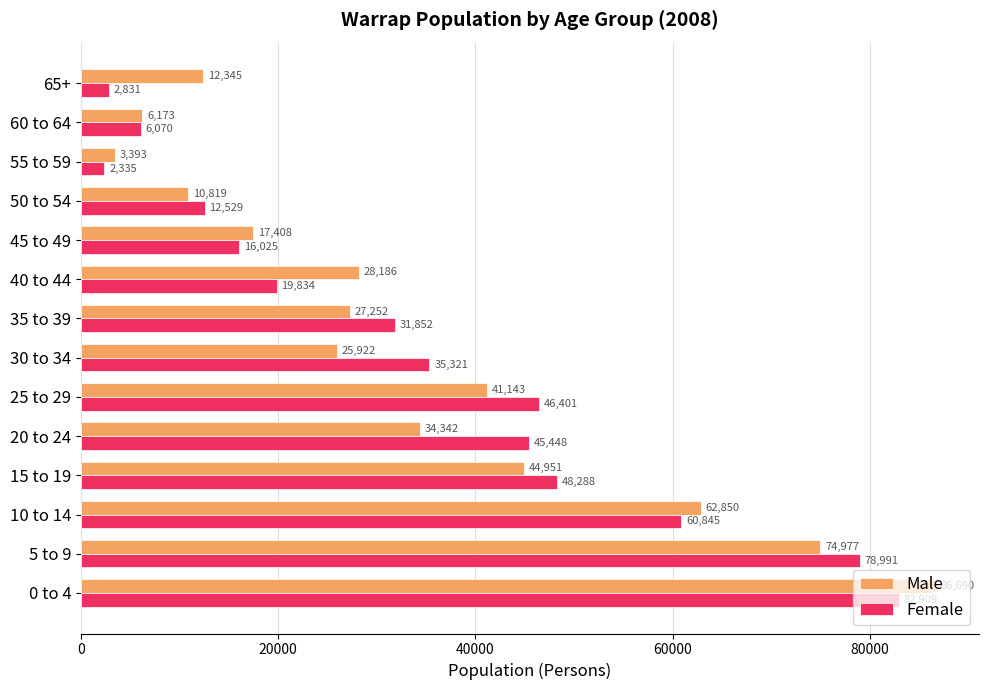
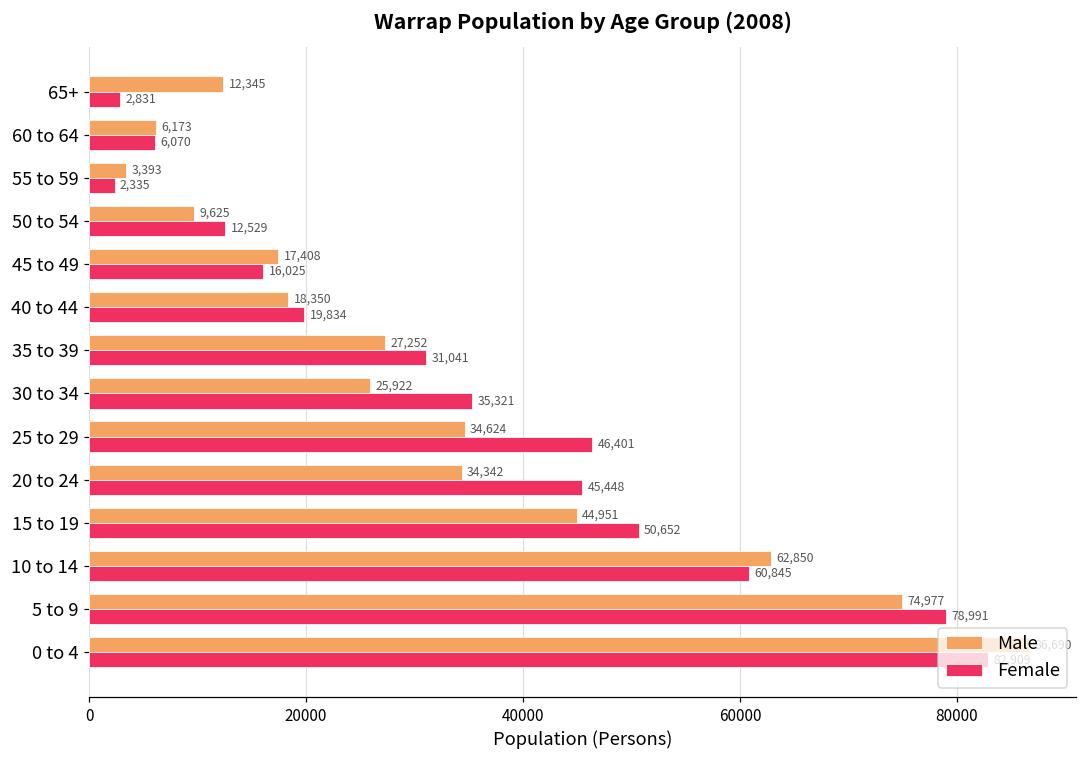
Male, 50 to 54: 10,819 -> 9,625
Male, 40 to 44: 28,186 -> 18,350
Female, 35 to 39: 31,852 -> 31,041
Male, 25 to 29: 41,143 -> 34,624
Female, 15 to 19: 48,288 -> 50,652
